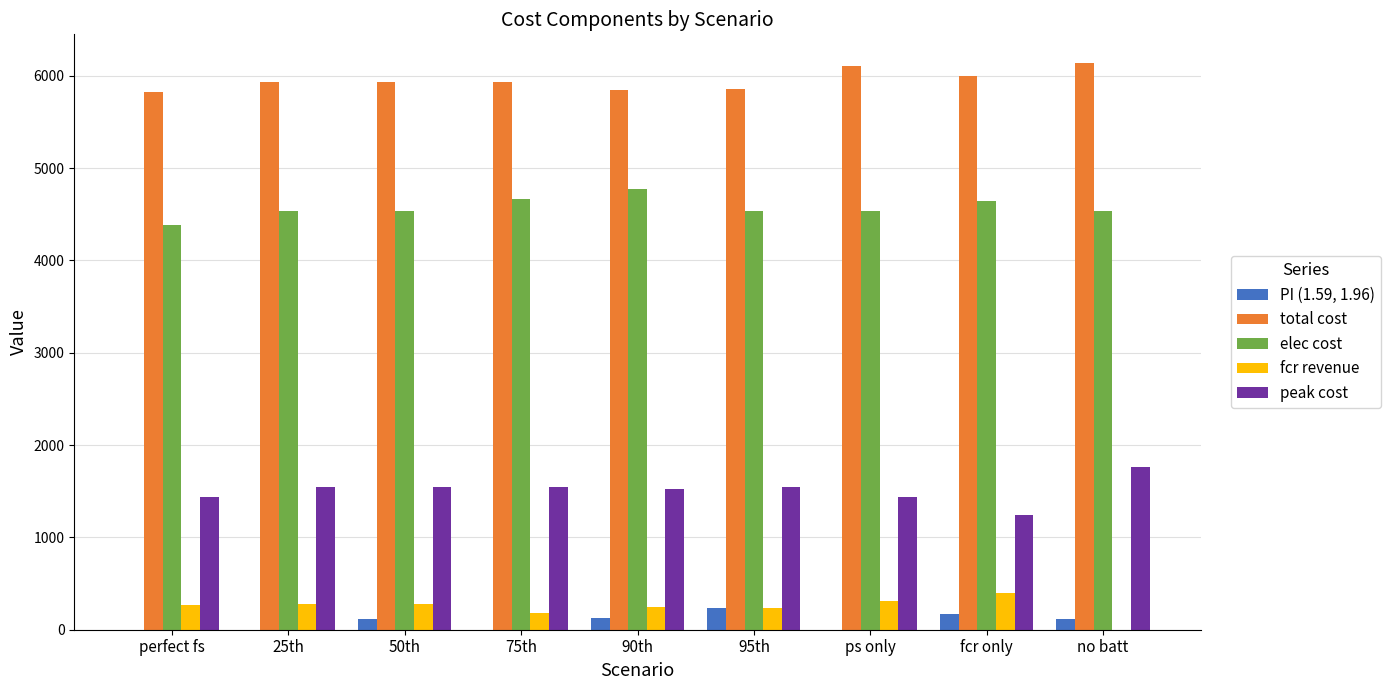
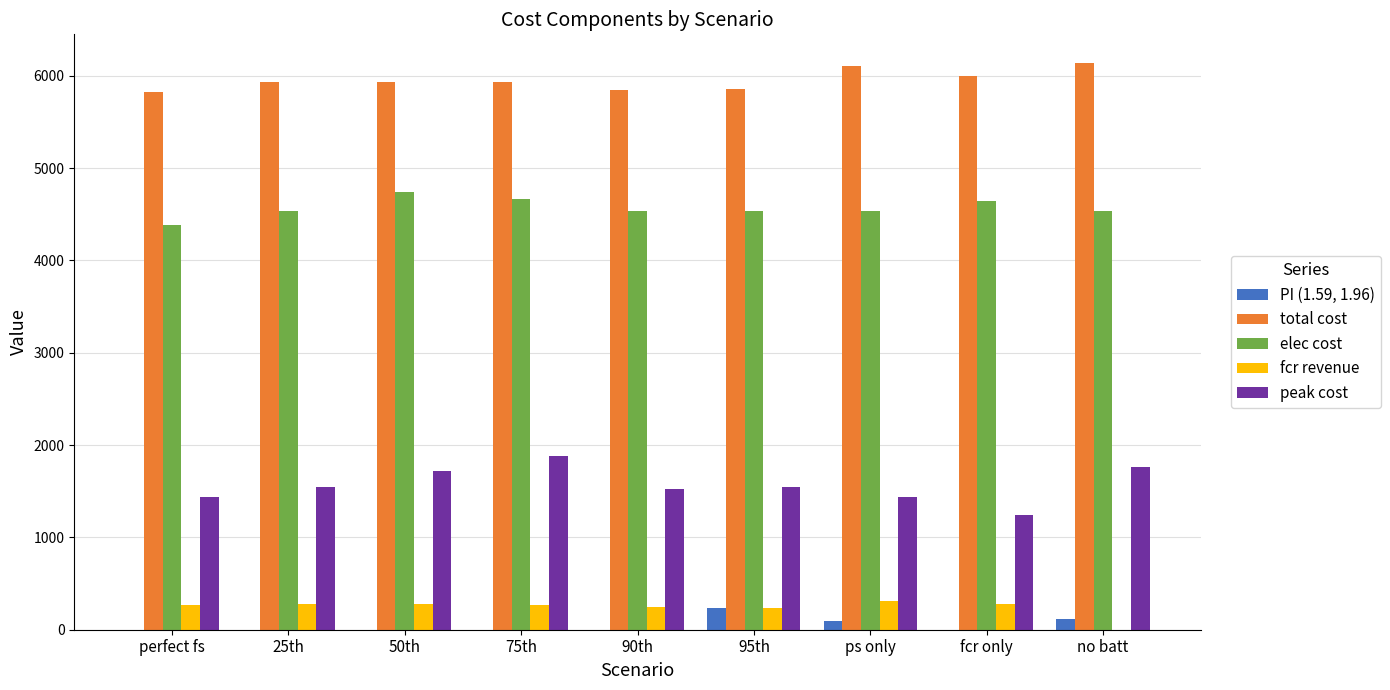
PI (1.59, 1.96), 50th: 100 -> 0
elec cost, 50th: 4500 -> 4700
peak cost, 50th: 1500 -> 1700
fcr revenue, 75th: 200 -> 300
peak cost, 75th: 1500 -> 1900
PI (1.59, 1.96), 90th: 100 -> 0
elec cost, 90th: 4800 -> 4500
PI (1.59, 1.96), ps only: 0 -> 100
PI (1.59, 1.96), fcr only: 200 -> 0
fcr revenue, fcr only: 400 -> 300
